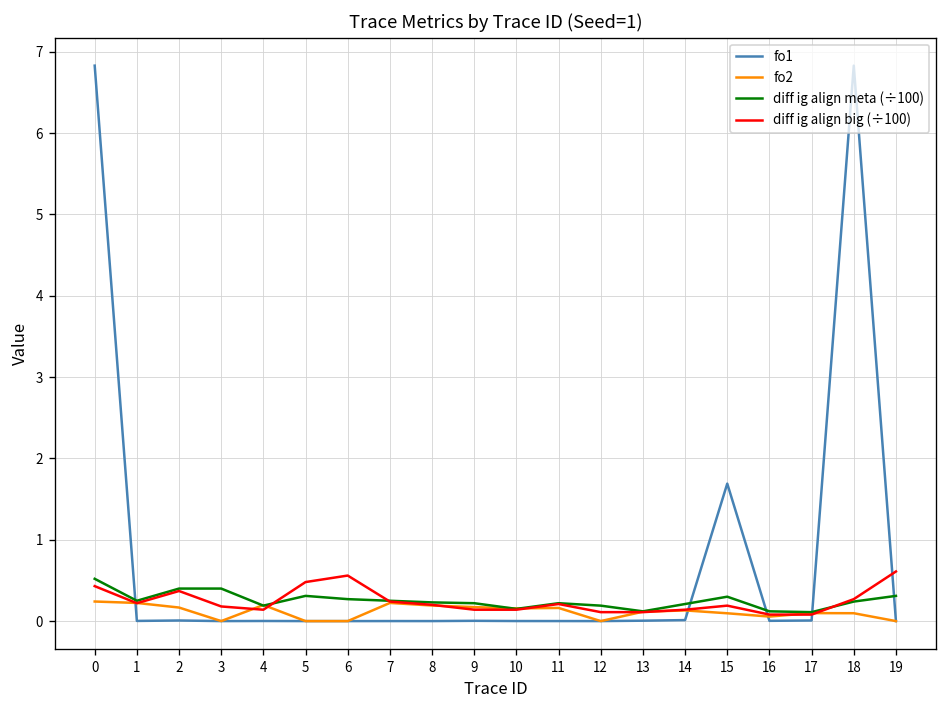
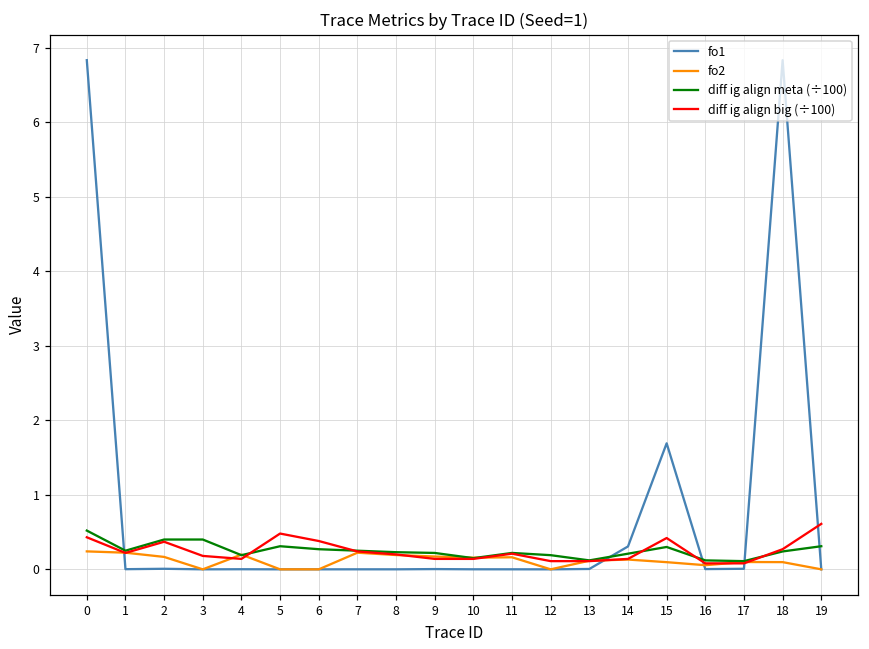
diff ig align big (÷100), 6: 0.6 -> 0.4
fo1, 14: 0.0 -> 0.3
diff ig align big (÷100), 15: 0.2 -> 0.4
